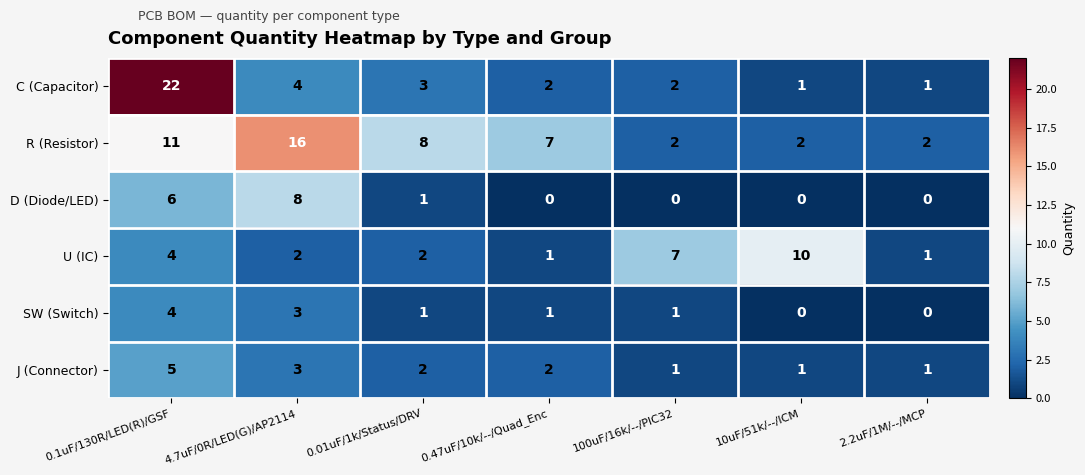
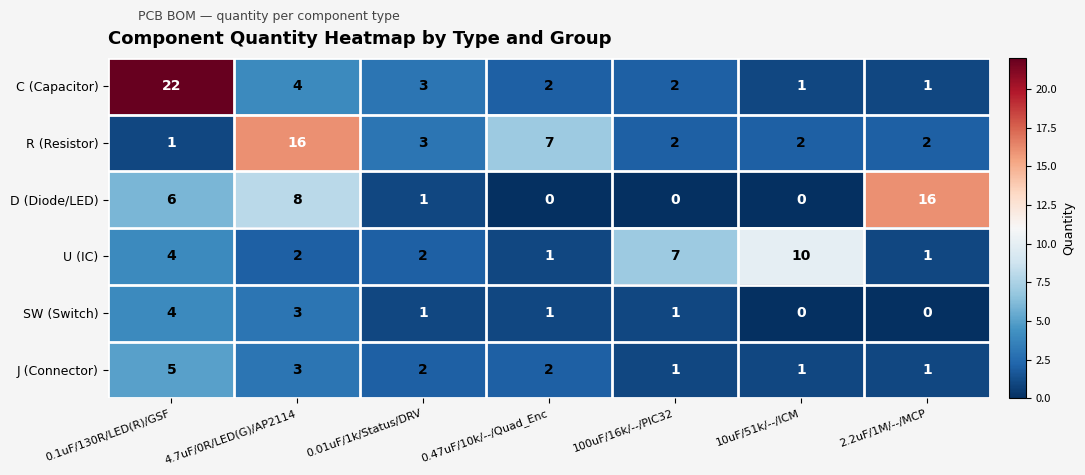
R (Resistor), 0.1uF/130R/LED(R)/GSF: 11 -> 1
R (Resistor), 0.01uF/1k/Status/DRV: 8 -> 3
D (Diode/LED), 2.2uF/1M/--/MCP: 0 -> 16
